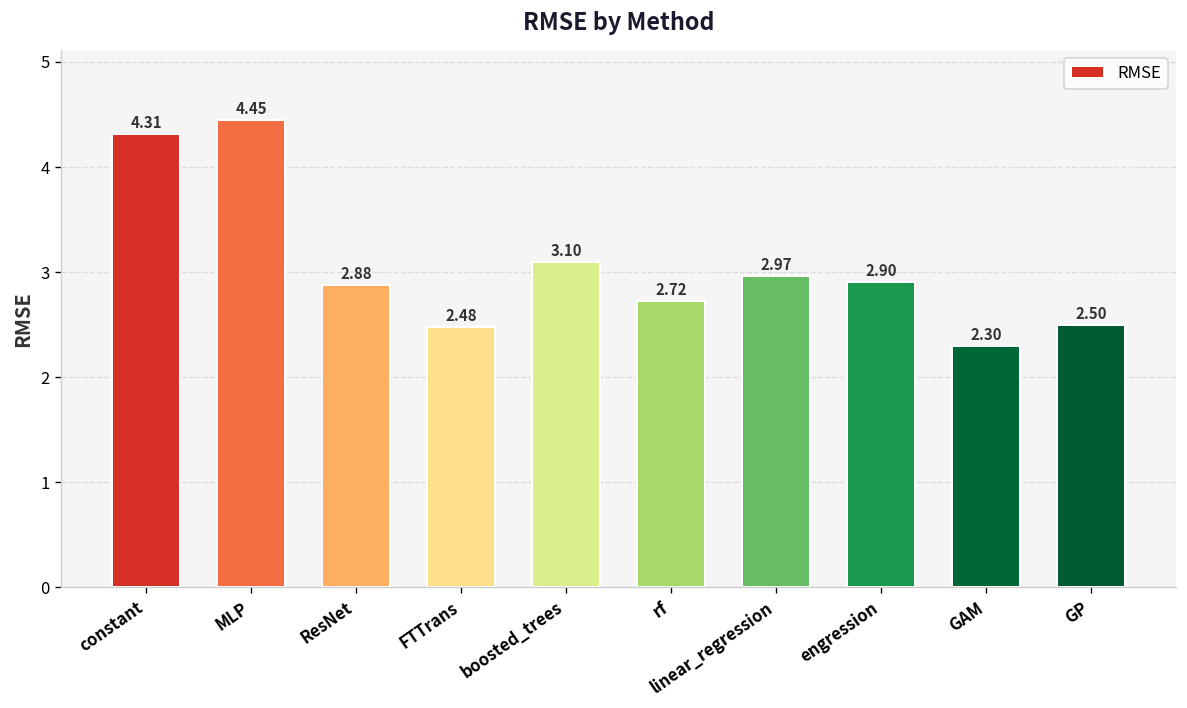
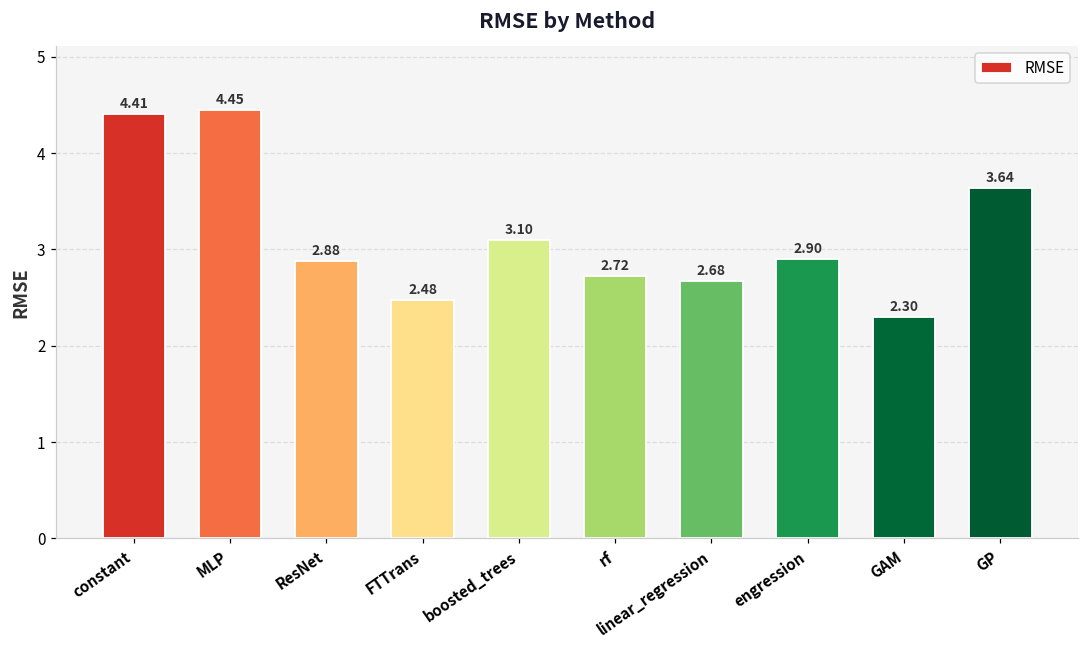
constant: 4.31 -> 4.41
linear_regression: 2.97 -> 2.68
GP: 2.50 -> 3.64
